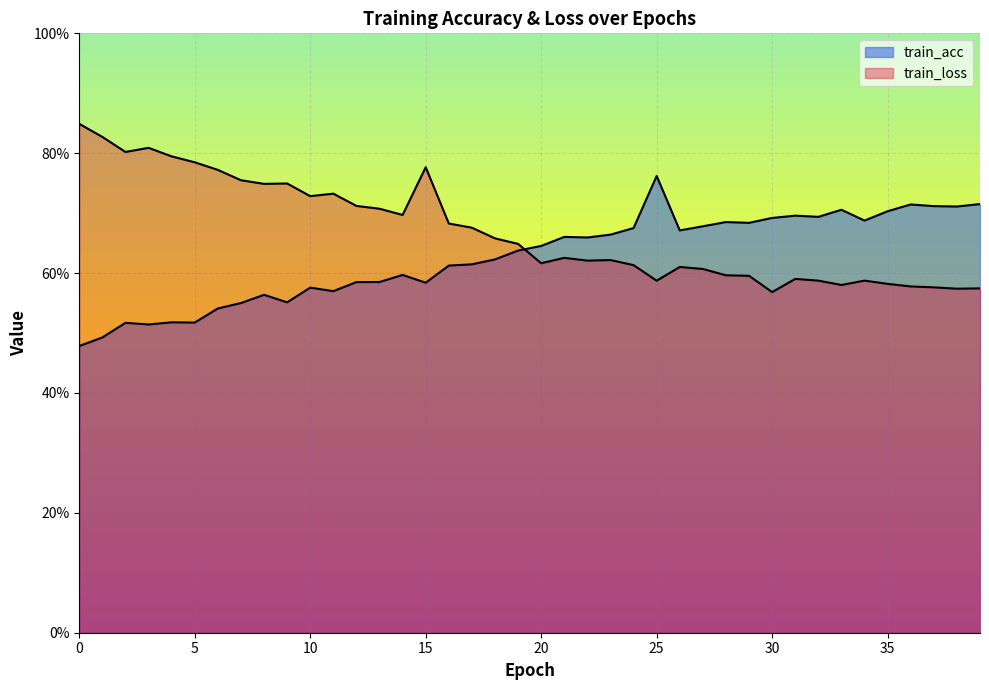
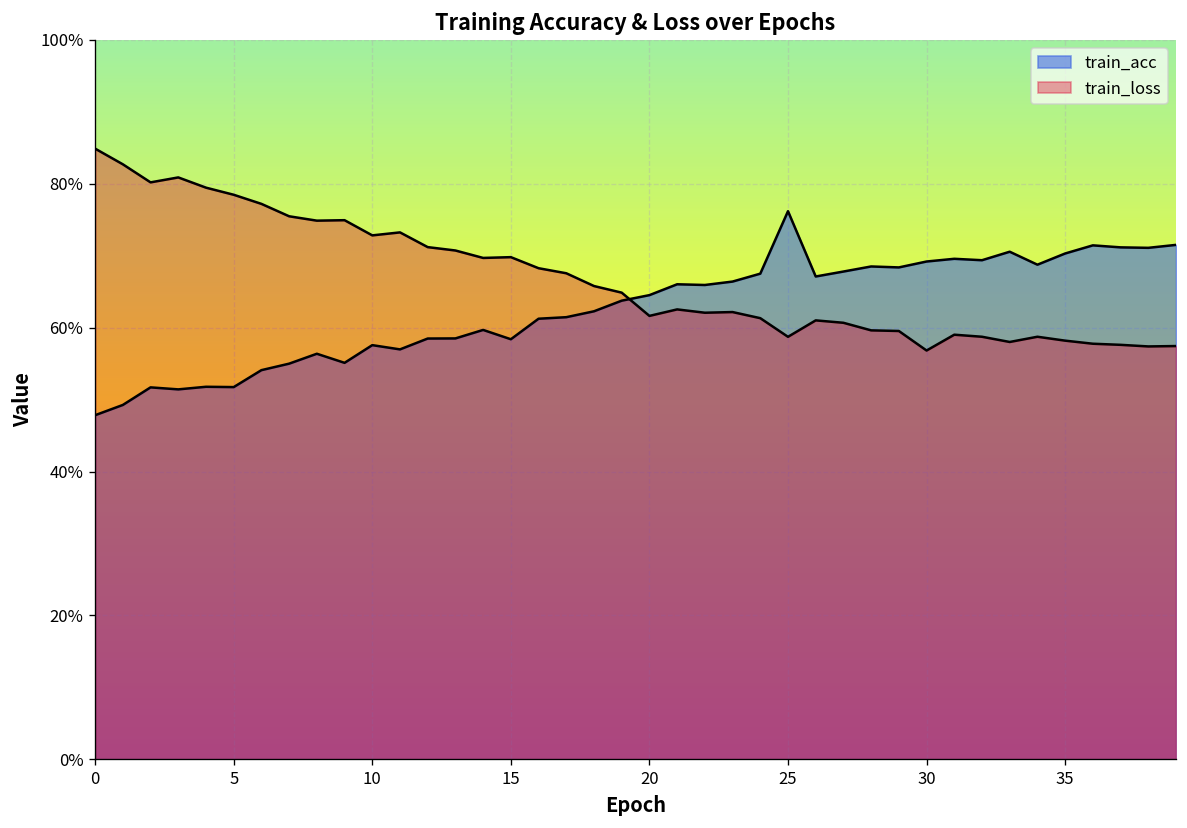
train_loss, 15: 78% -> 70%
